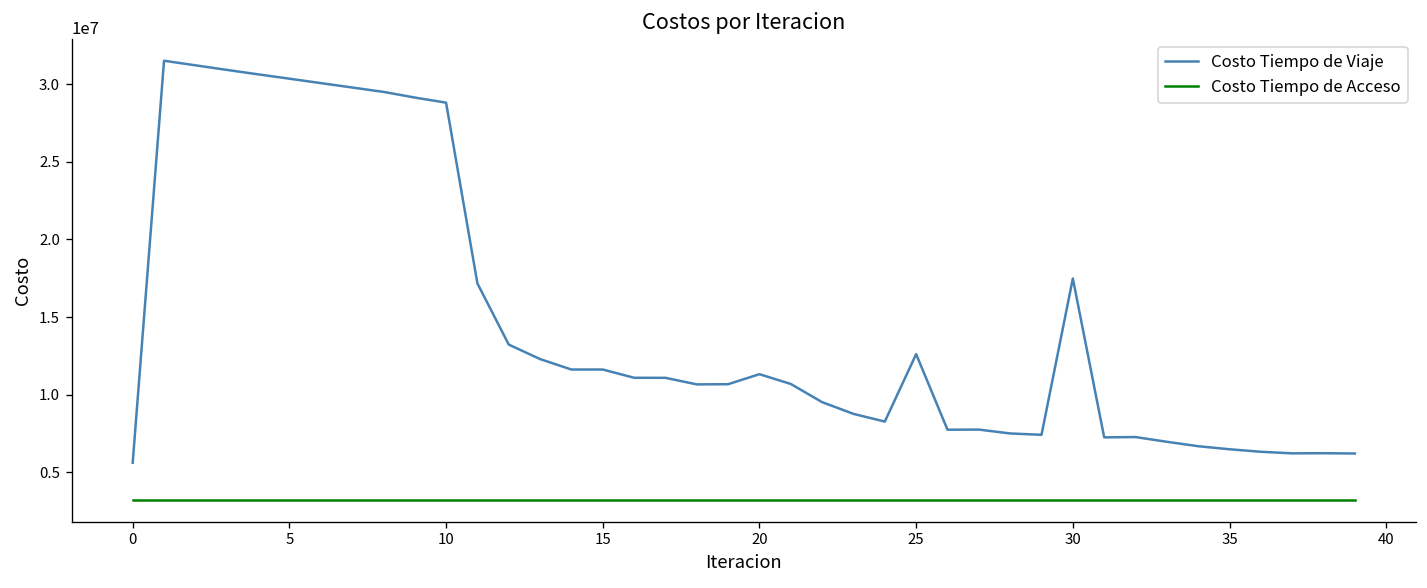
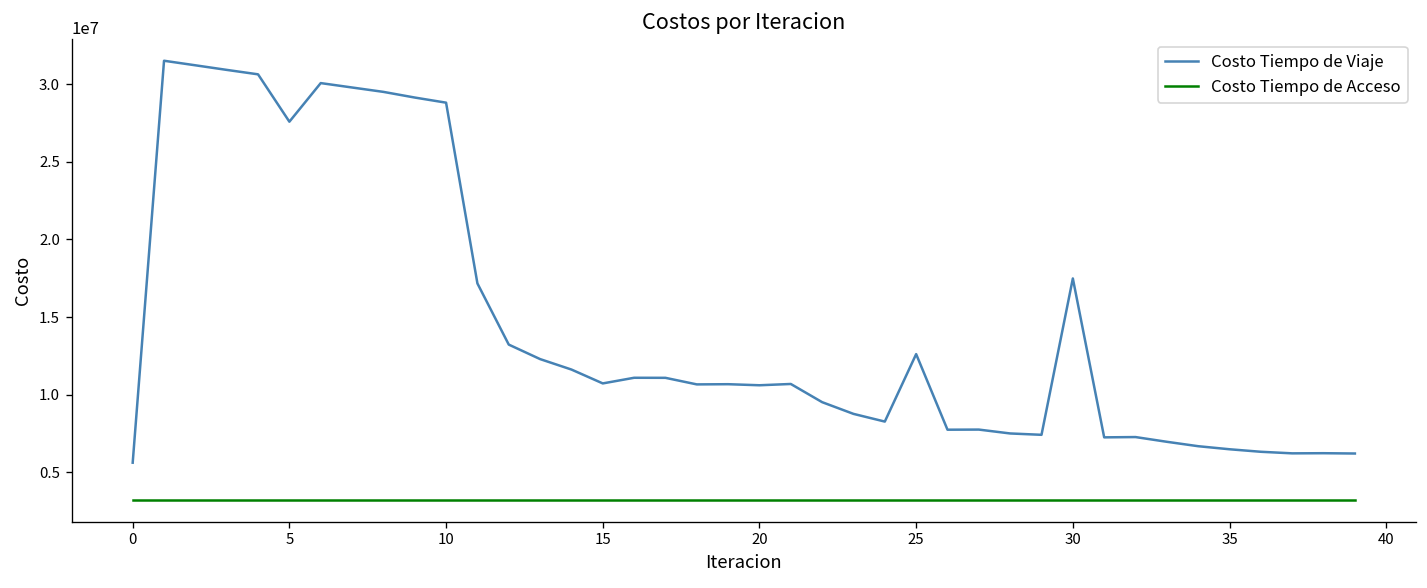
Costo Tiempo de Viaje, 5: 30400000 -> 27600000
Costo Tiempo de Viaje, 15: 11600000 -> 10700000
Costo Tiempo de Viaje, 20: 11300000 -> 10600000
